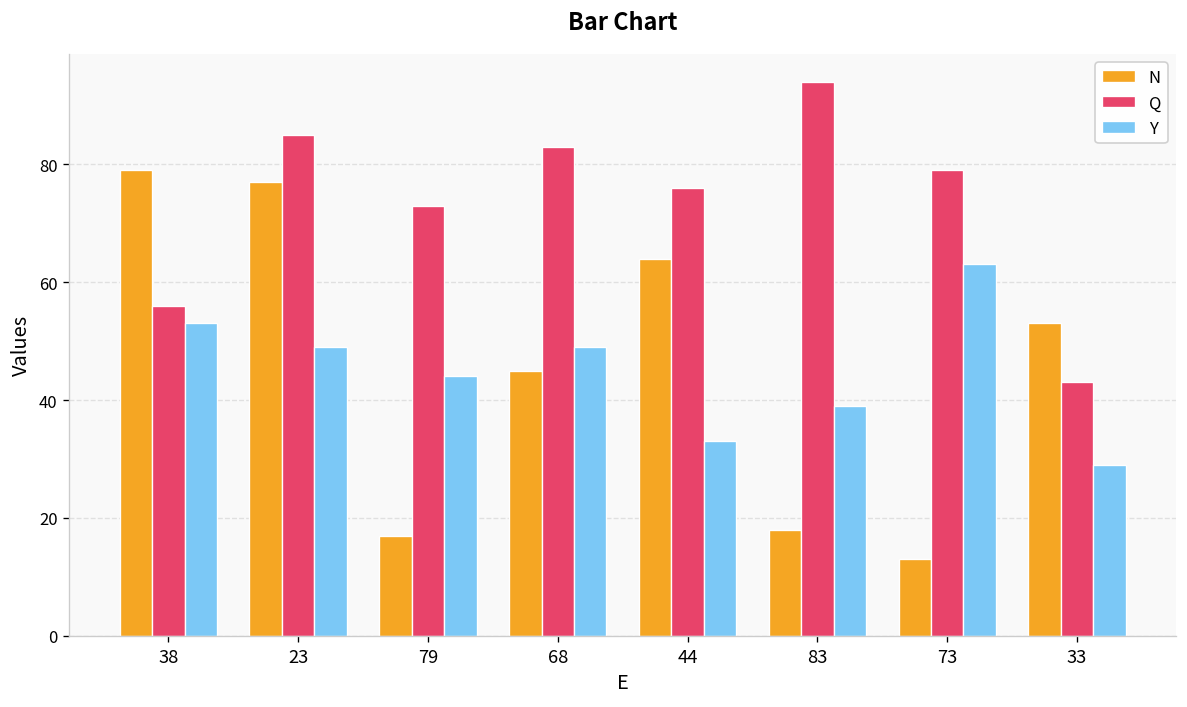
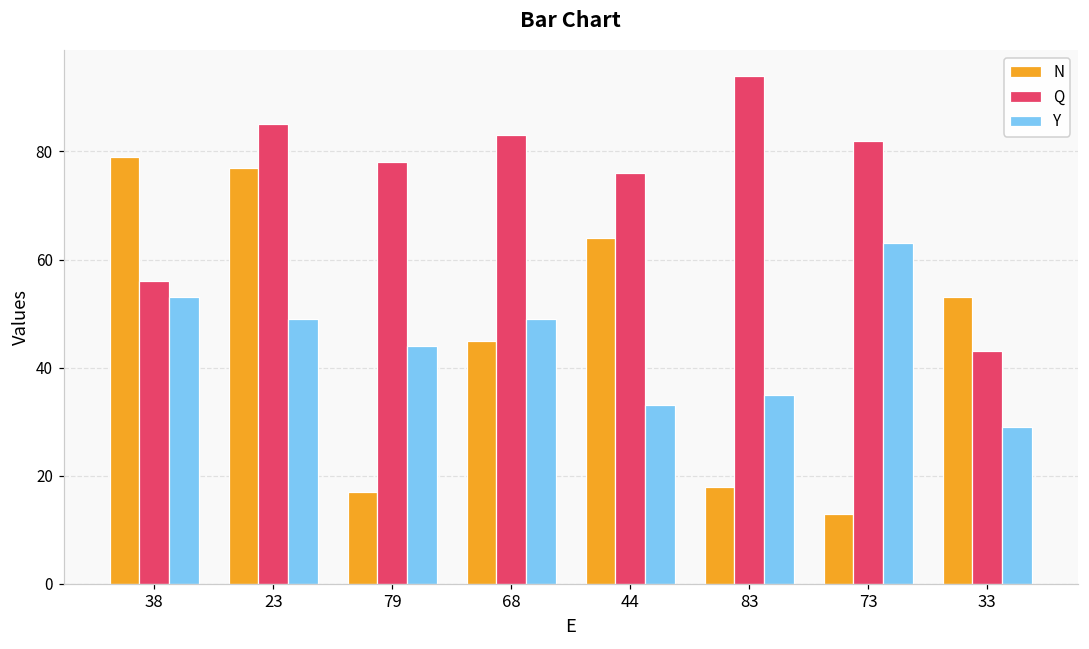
Q, 79: 73 -> 78
Y, 83: 39 -> 35
Q, 73: 79 -> 82
